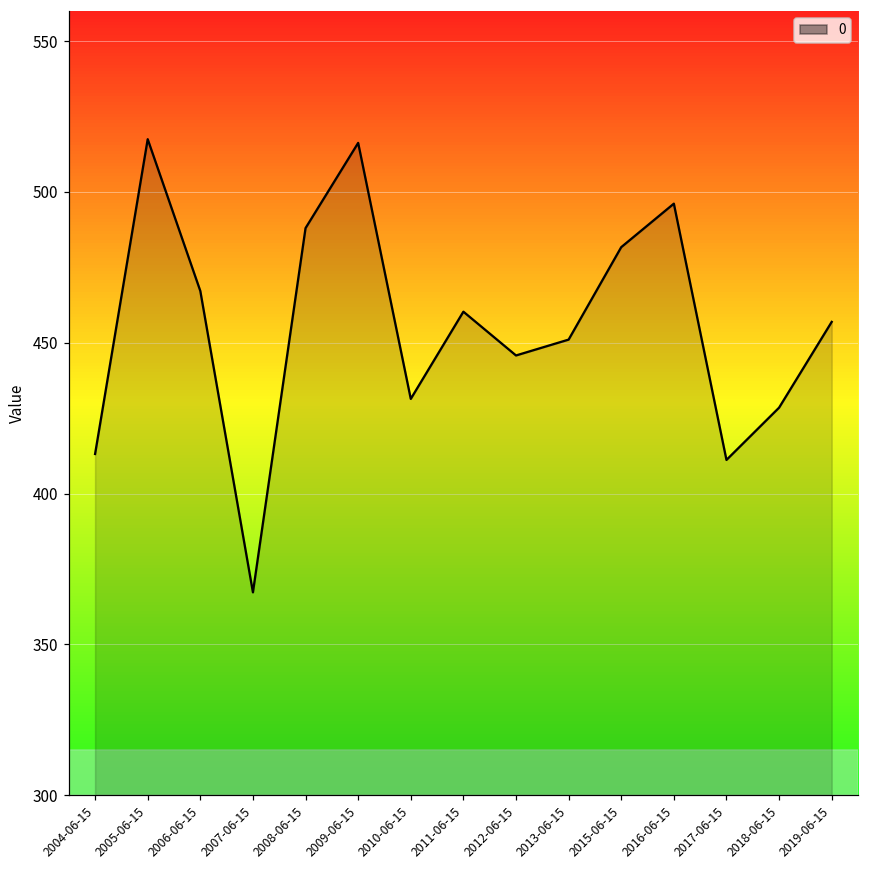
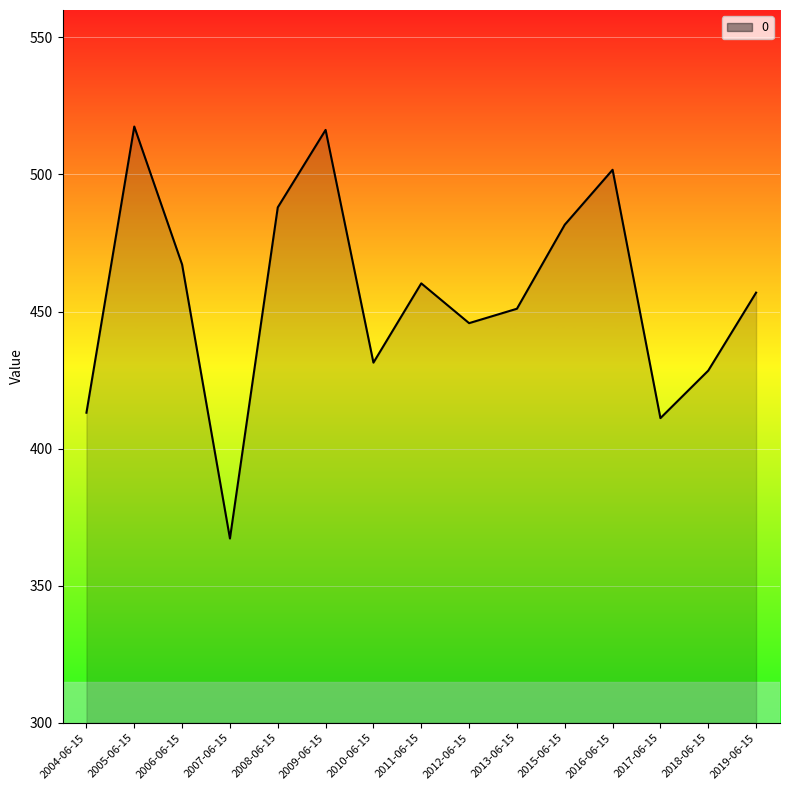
2016-06-15: 496 -> 502
